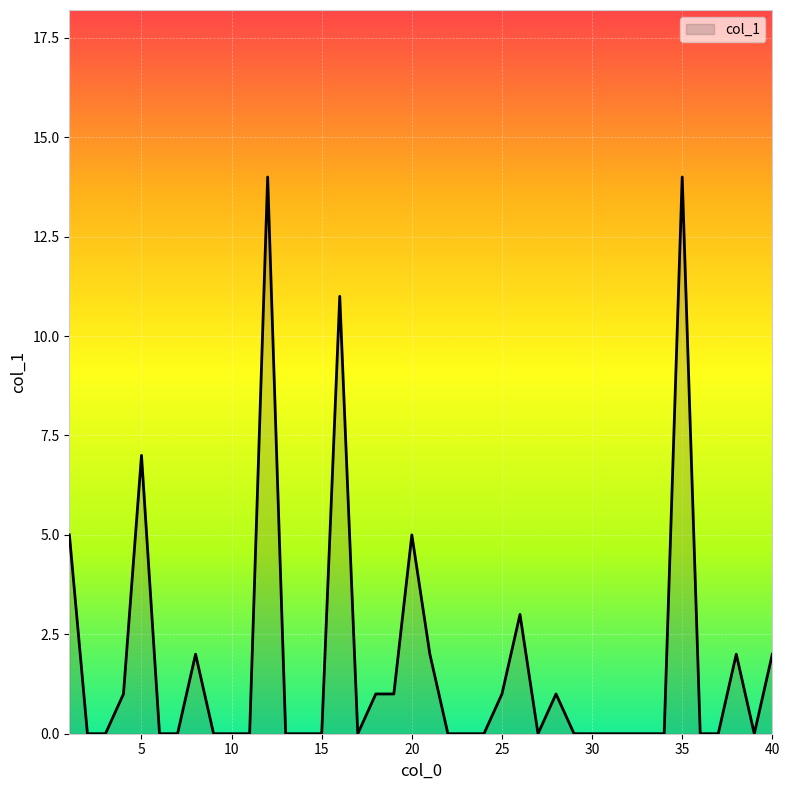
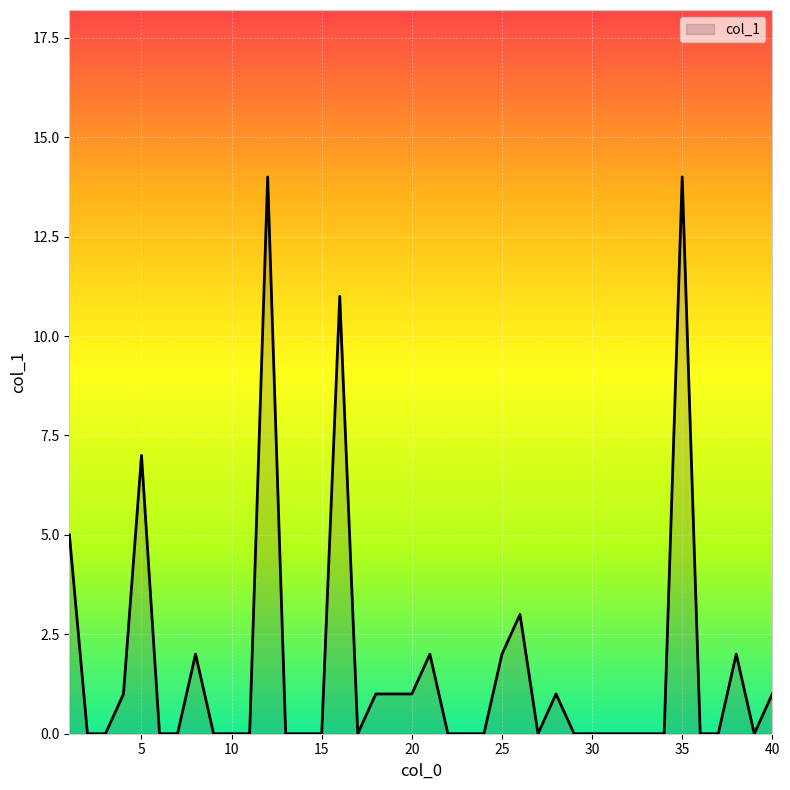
20: 5 -> 1
25: 1 -> 2
40: 2 -> 1
